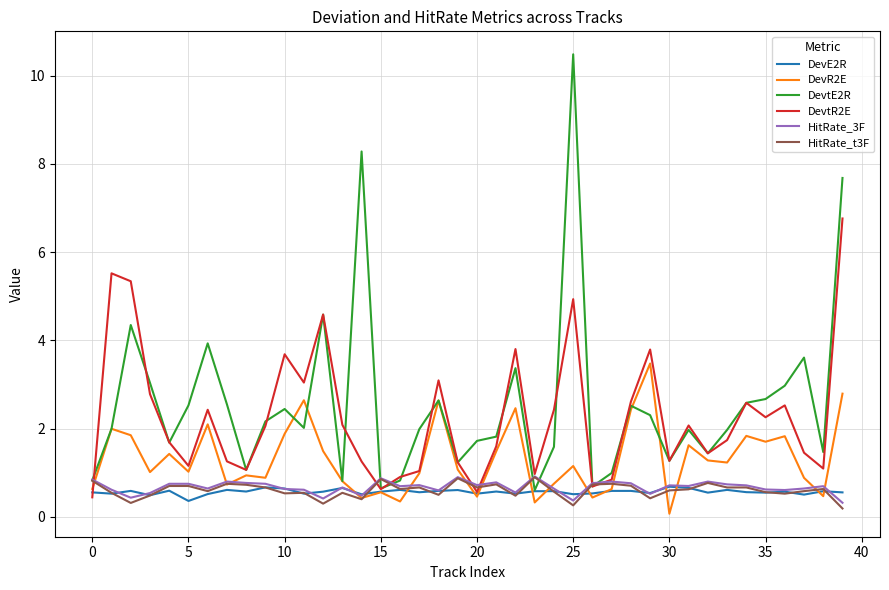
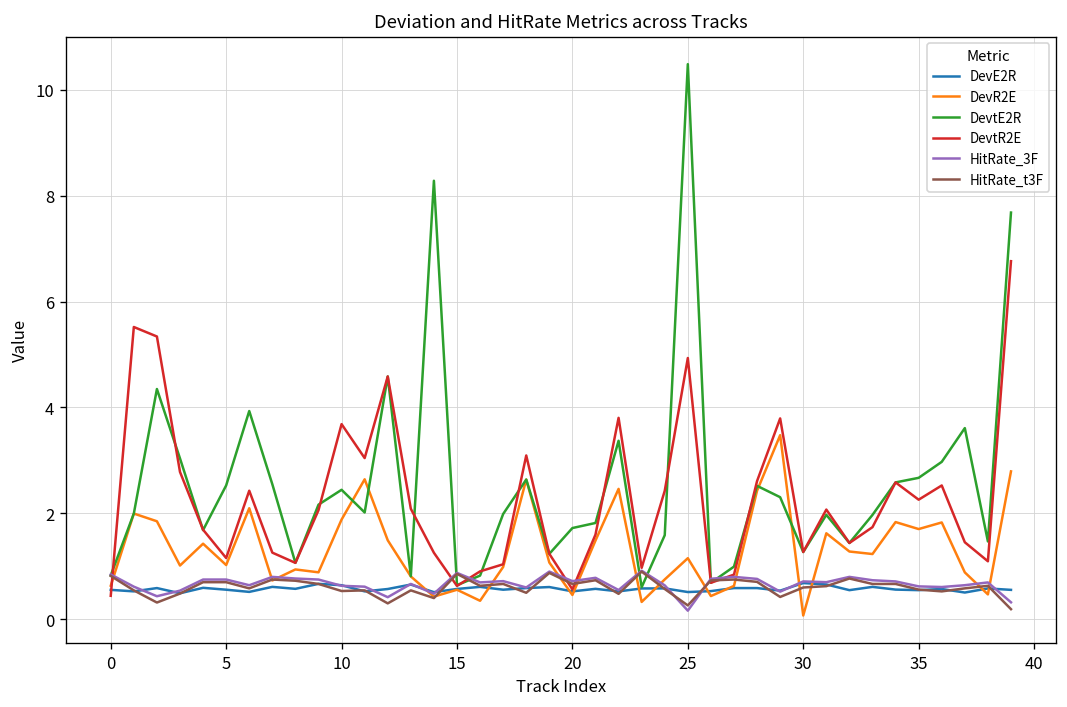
DevE2R, 5: 0.4 -> 0.6
HitRate_3F, 25: 0.4 -> 0.2
